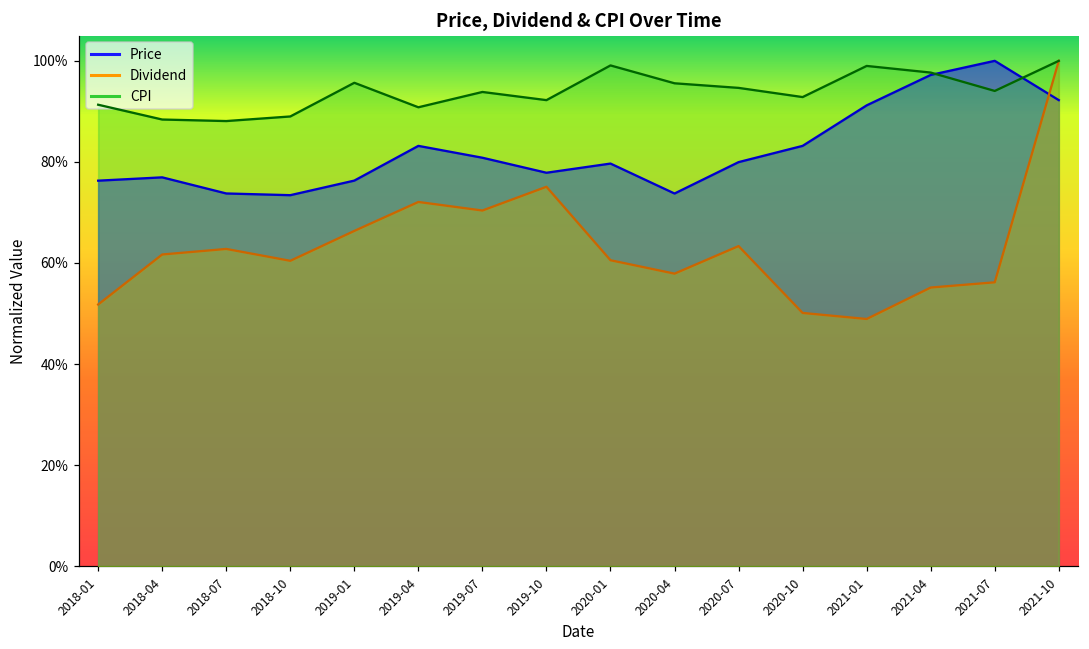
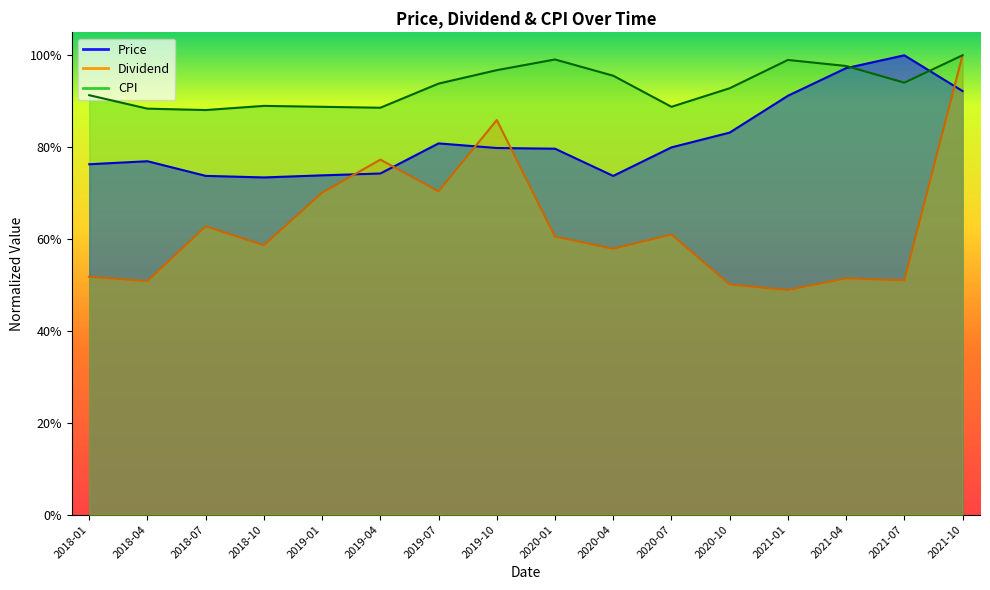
Dividend, 2018-04: 62% -> 51%
Dividend, 2018-10: 60% -> 59%
Price, 2019-01: 76% -> 74%
Dividend, 2019-01: 66% -> 70%
CPI, 2019-01: 96% -> 89%
Price, 2019-04: 83% -> 74%
Dividend, 2019-04: 72% -> 77%
CPI, 2019-04: 91% -> 89%
Price, 2019-10: 78% -> 80%
Dividend, 2019-10: 75% -> 86%
CPI, 2019-10: 92% -> 97%
Dividend, 2020-07: 63% -> 61%
CPI, 2020-07: 95% -> 89%
Dividend, 2021-04: 55% -> 51%
Dividend, 2021-07: 56% -> 51%
